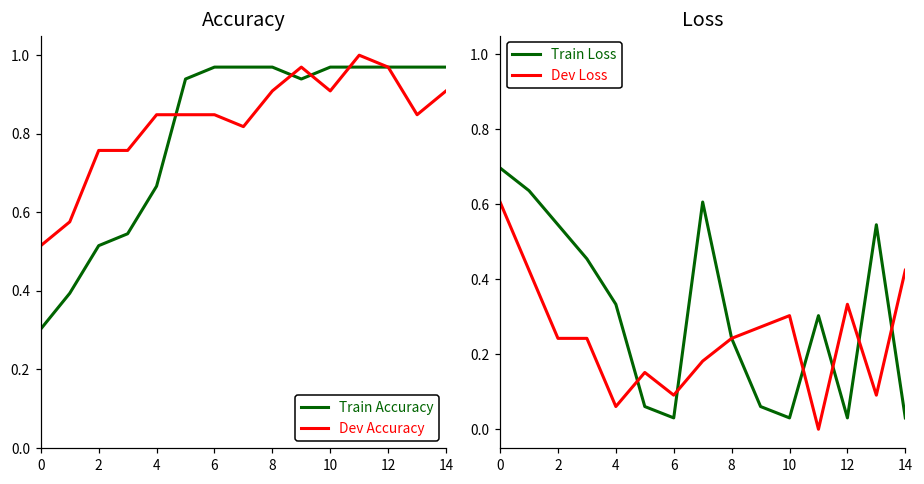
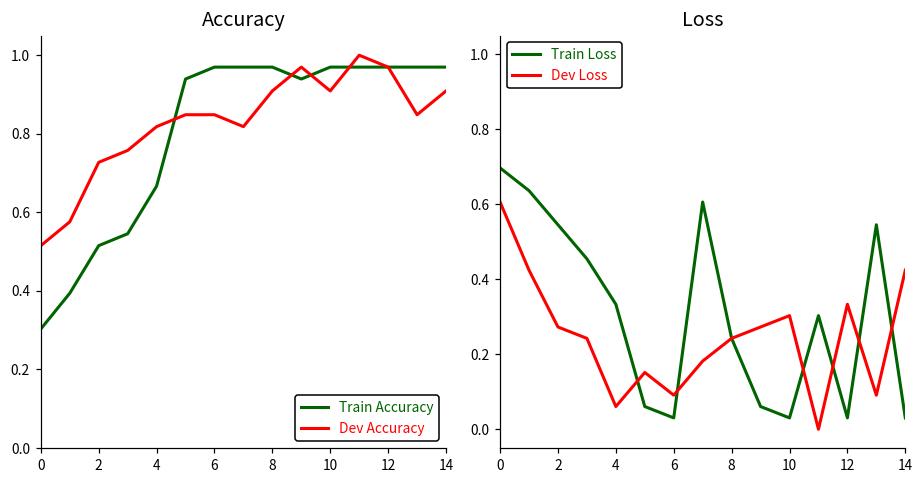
Accuracy, Dev Accuracy, 2: 0.76 -> 0.73
Accuracy, Dev Accuracy, 4: 0.85 -> 0.82
Loss, Dev Loss, 2: 0.24 -> 0.27
